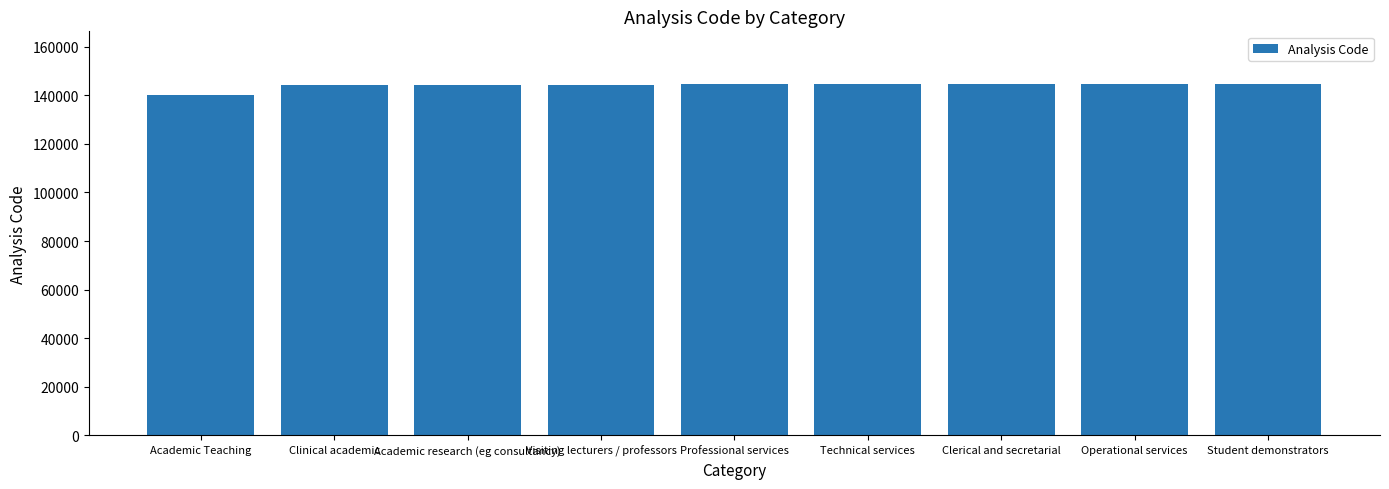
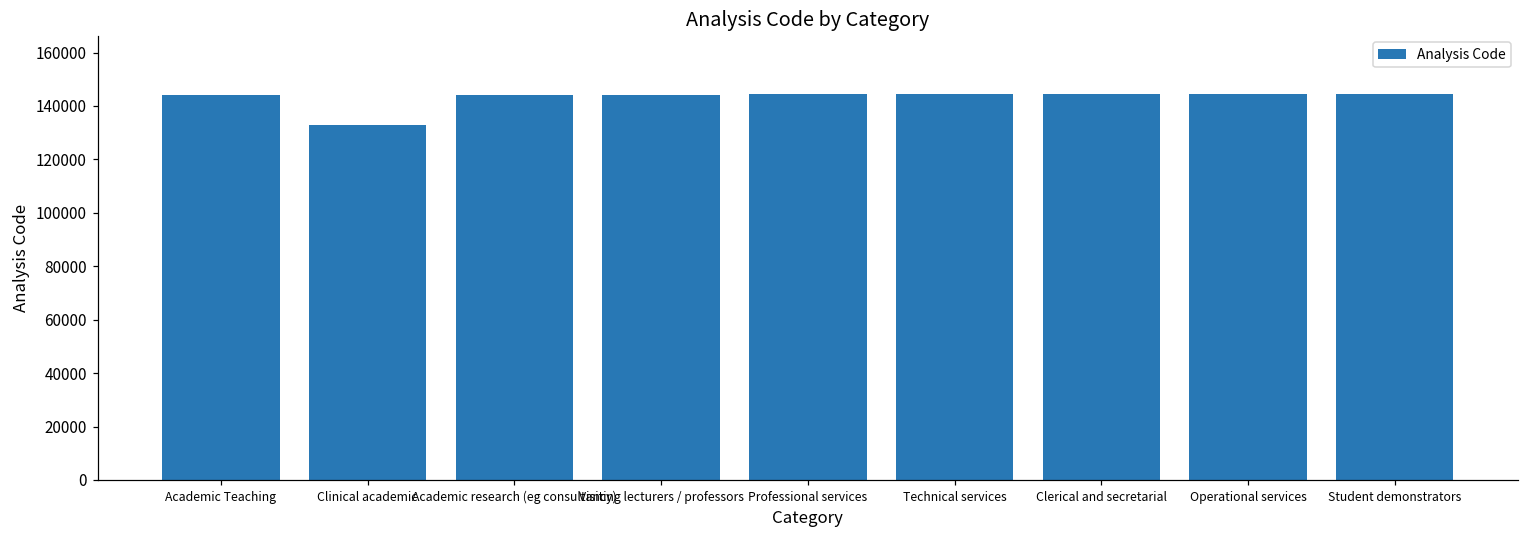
Academic Teaching: 140000 -> 144000
Clinical academic: 144000 -> 133000
